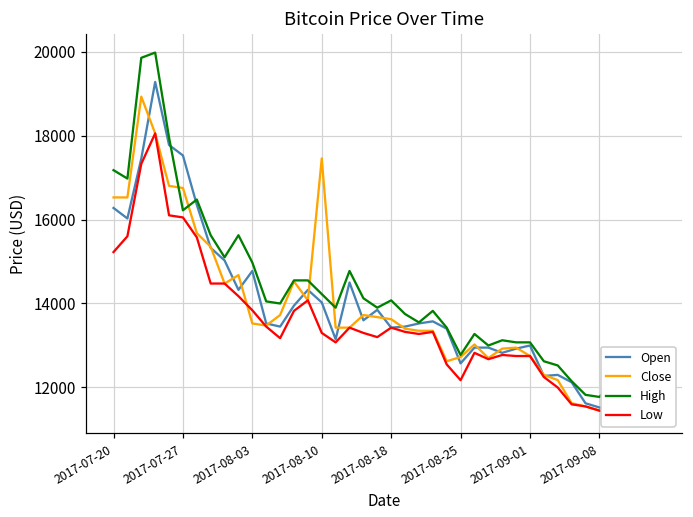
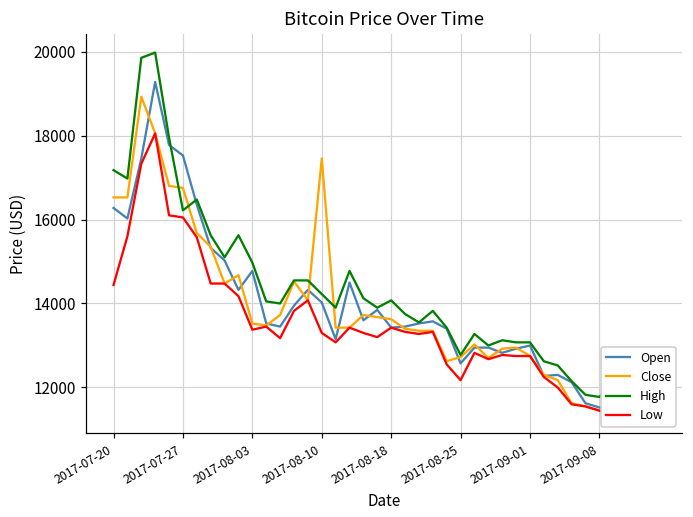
Low, 2017-07-20: 15200 -> 14400
Low, 2017-08-03: 13800 -> 13400
